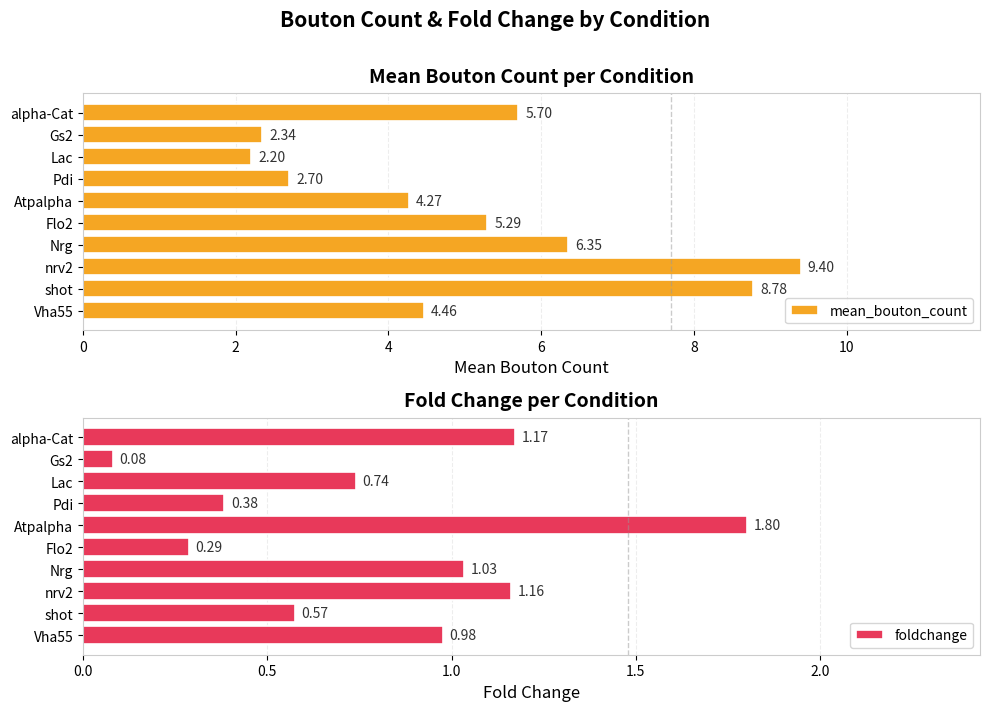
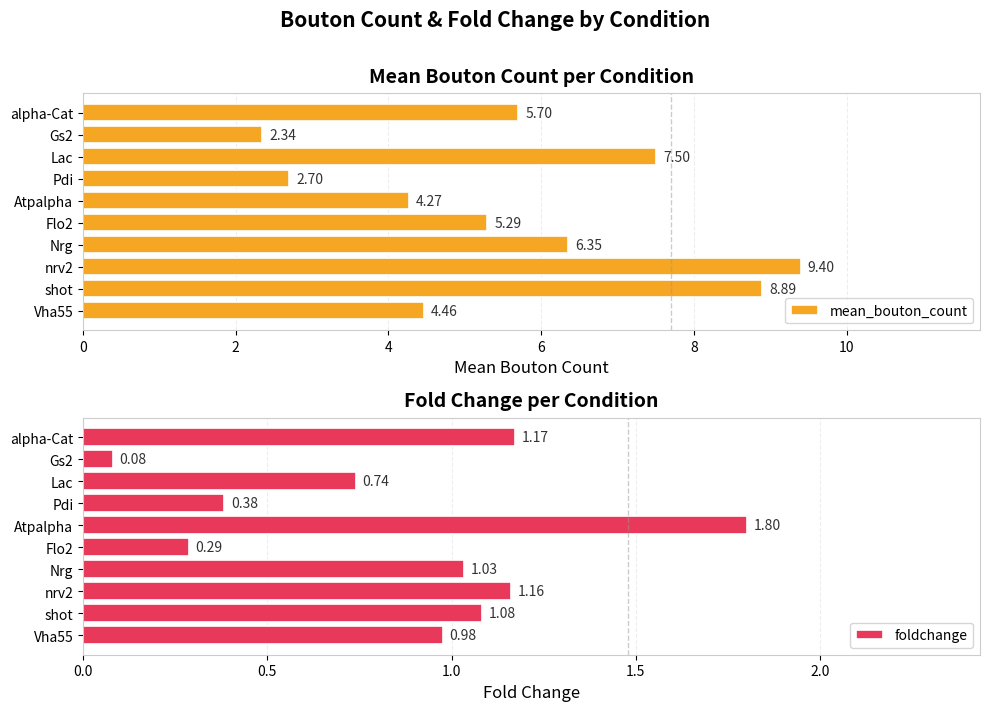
Mean Bouton Count per Condition, Lac: 2.20 -> 7.50
Mean Bouton Count per Condition, shot: 8.78 -> 8.89
Fold Change per Condition, shot: 0.57 -> 1.08
